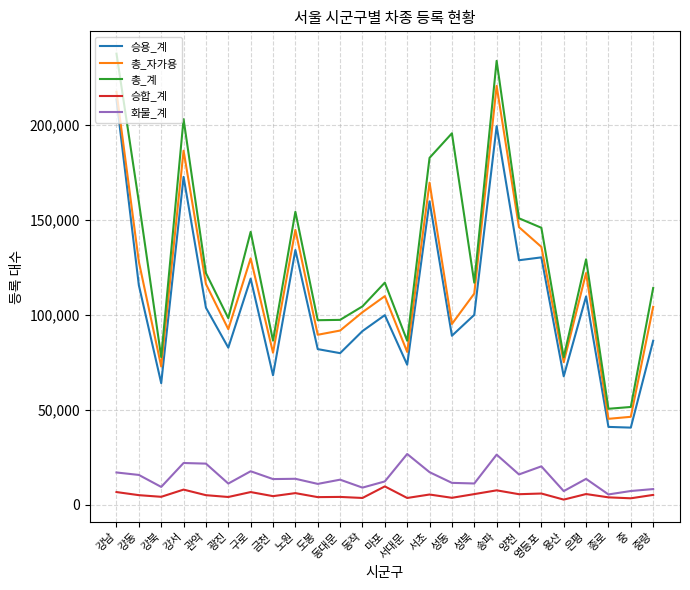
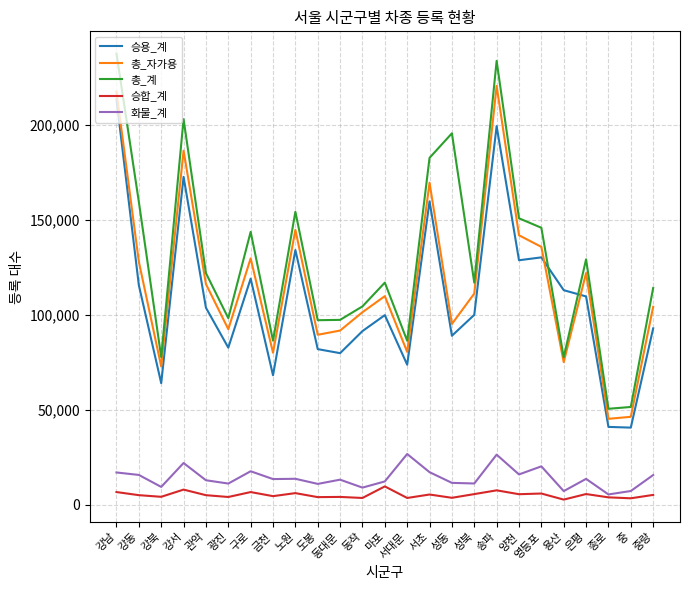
화물_계, 관악: 22,000 -> 13,000
총_자가용, 양천: 146,000 -> 142,000
승용_계, 용산: 68,000 -> 113,000
승용_계, 중랑: 86,000 -> 93,000
화물_계, 중랑: 8,000 -> 16,000
